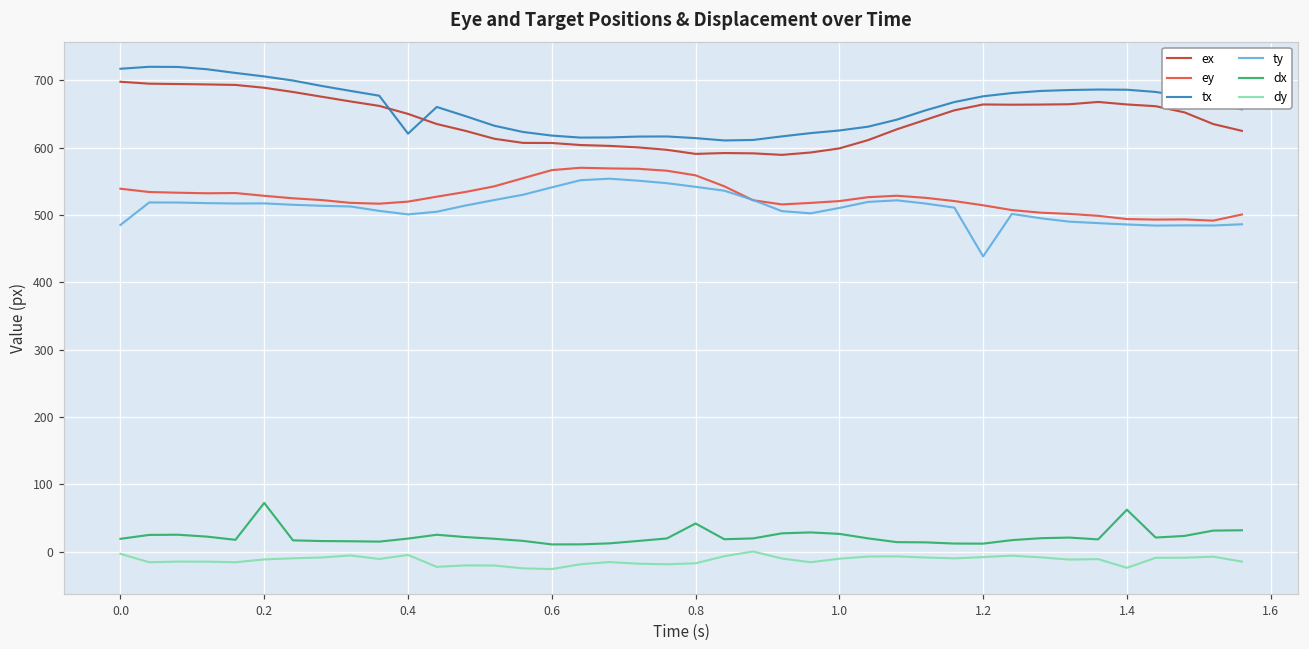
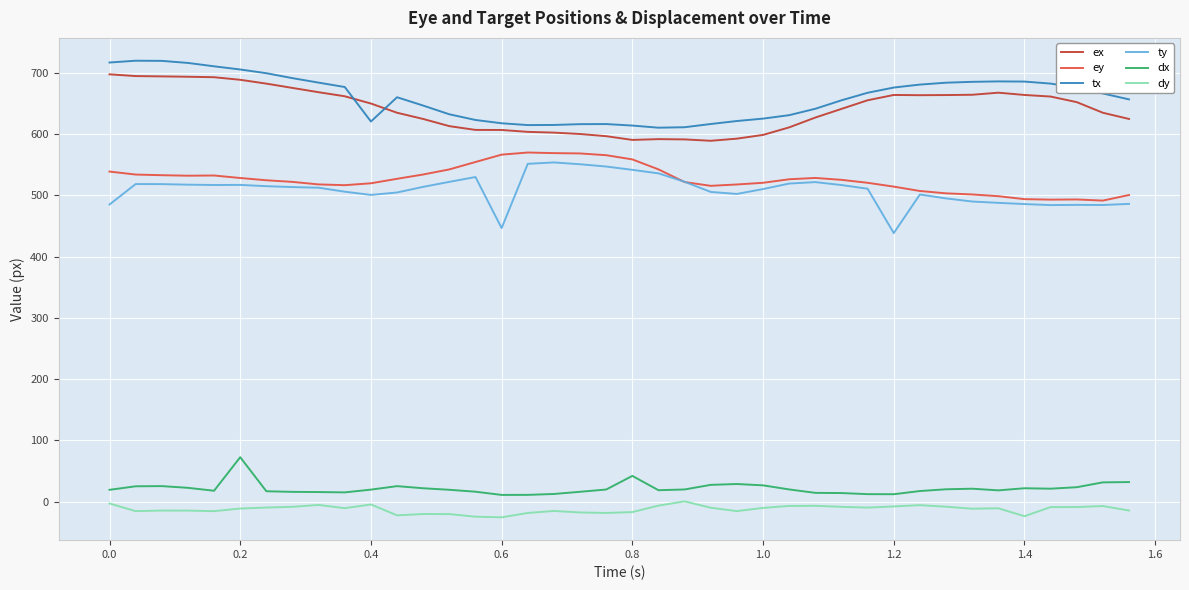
ty, 0.6: 540 -> 450
dx, 1.4: 60 -> 20
